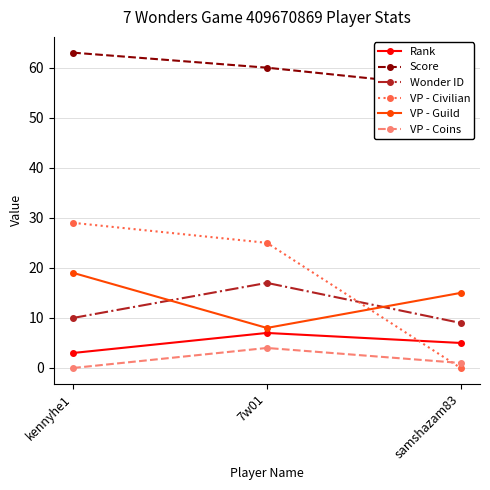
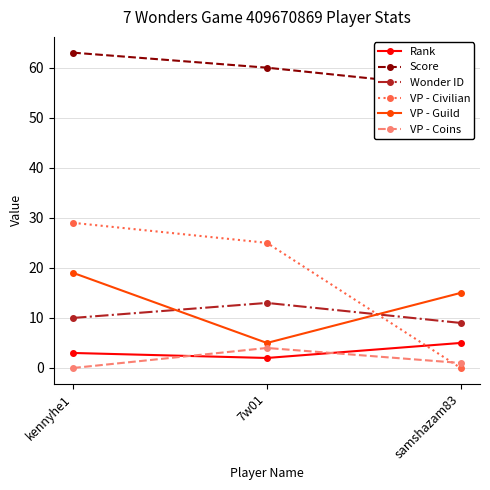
Rank, 7w01: 7 -> 2
Wonder ID, 7w01: 17 -> 13
VP - Guild, 7w01: 8 -> 5
